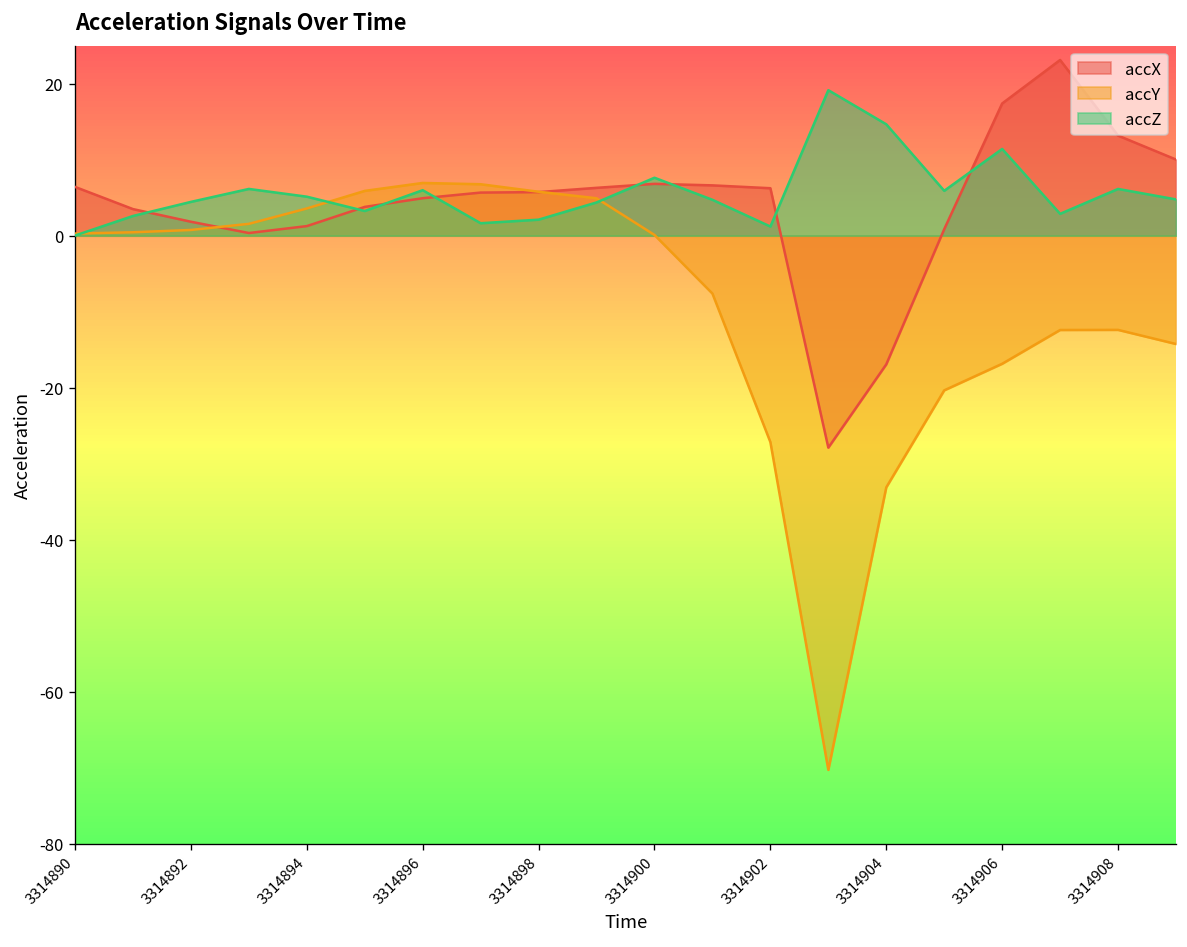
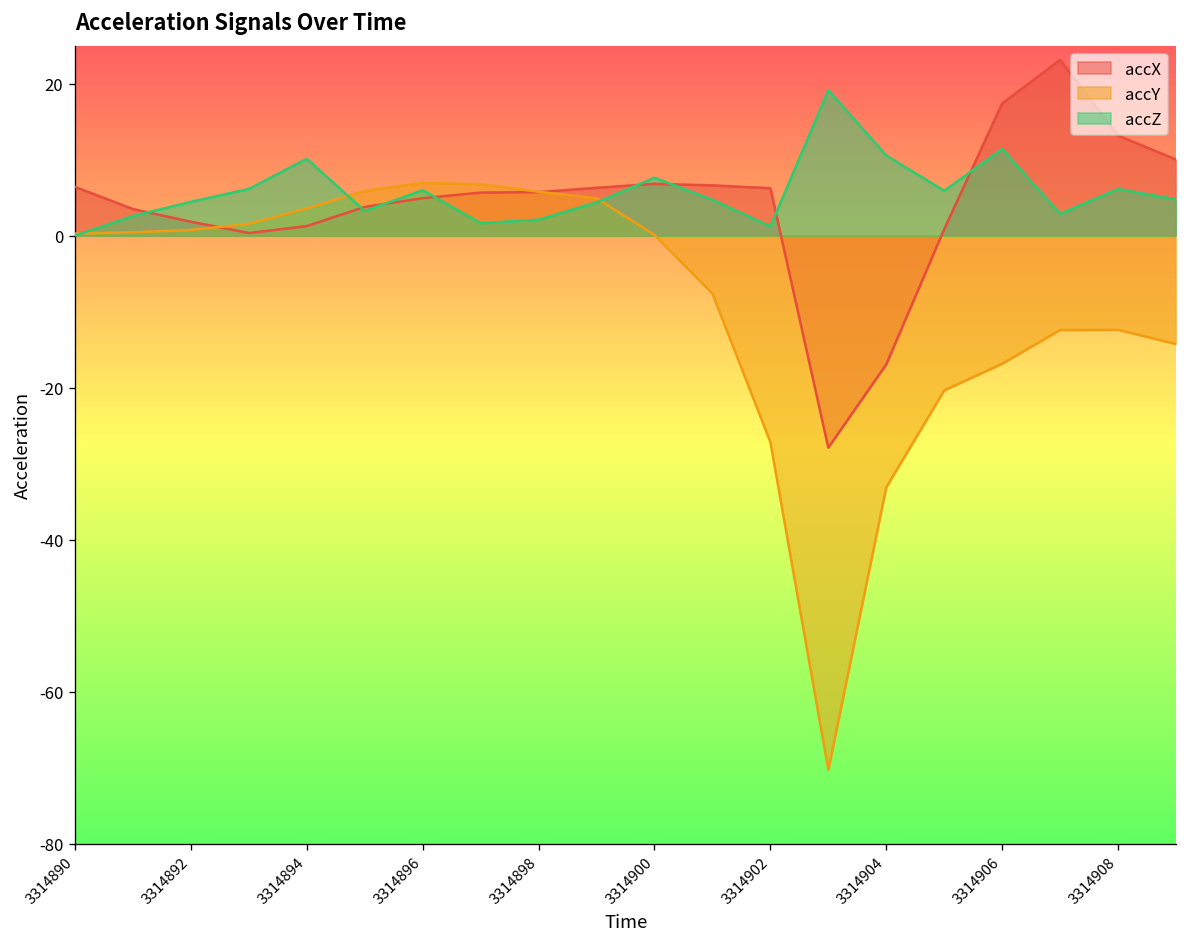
accZ, 3314894: 5 -> 10
accZ, 3314904: 15 -> 11
